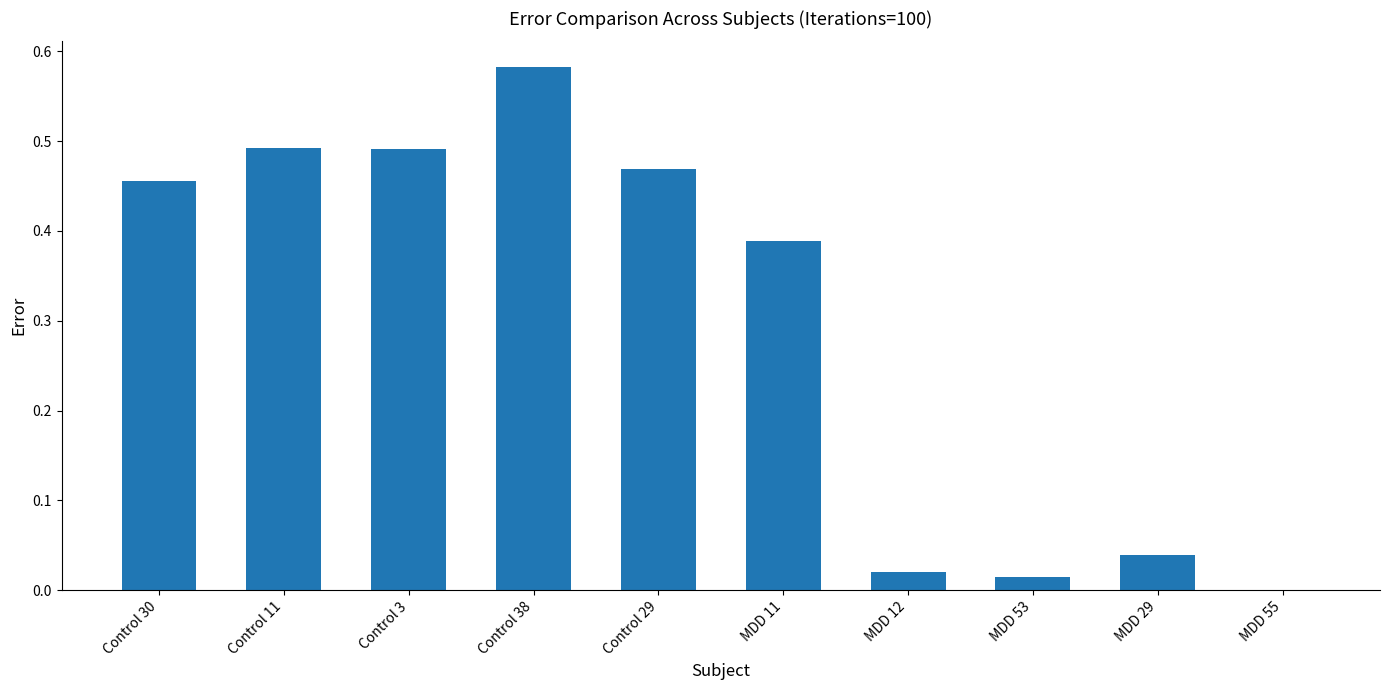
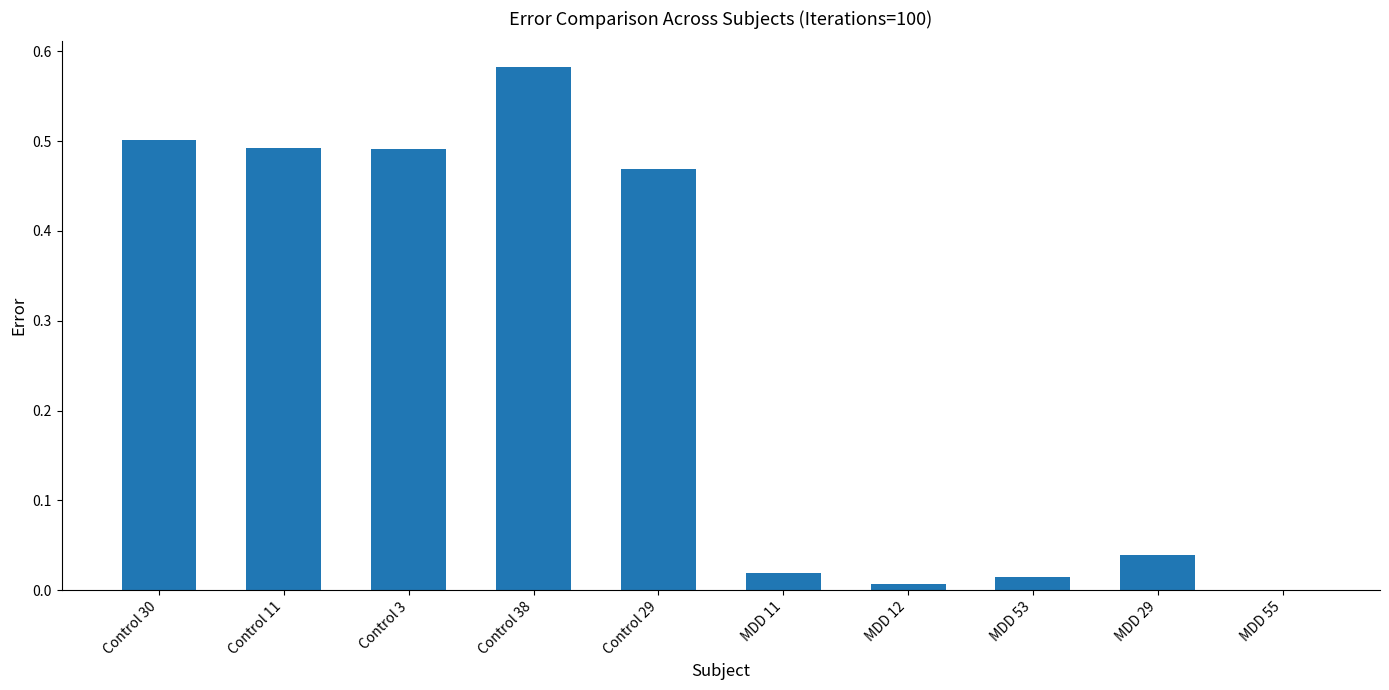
Control 30: 0.46 -> 0.50
MDD 11: 0.39 -> 0.02
MDD 12: 0.02 -> 0.01
